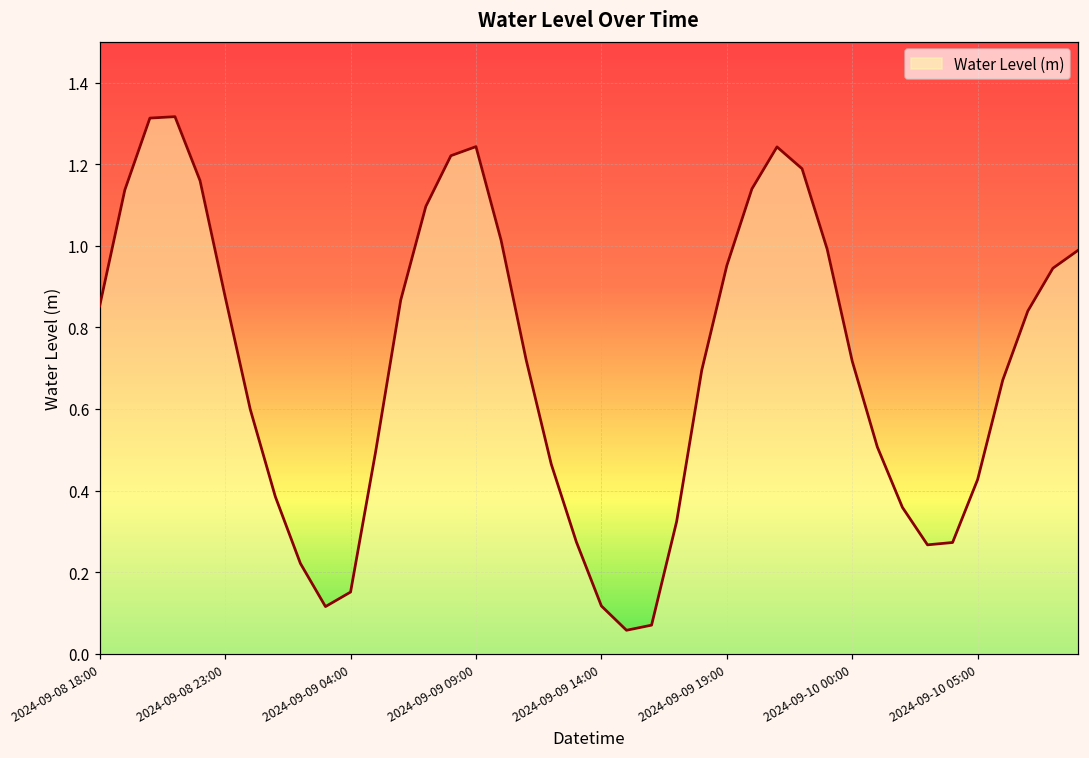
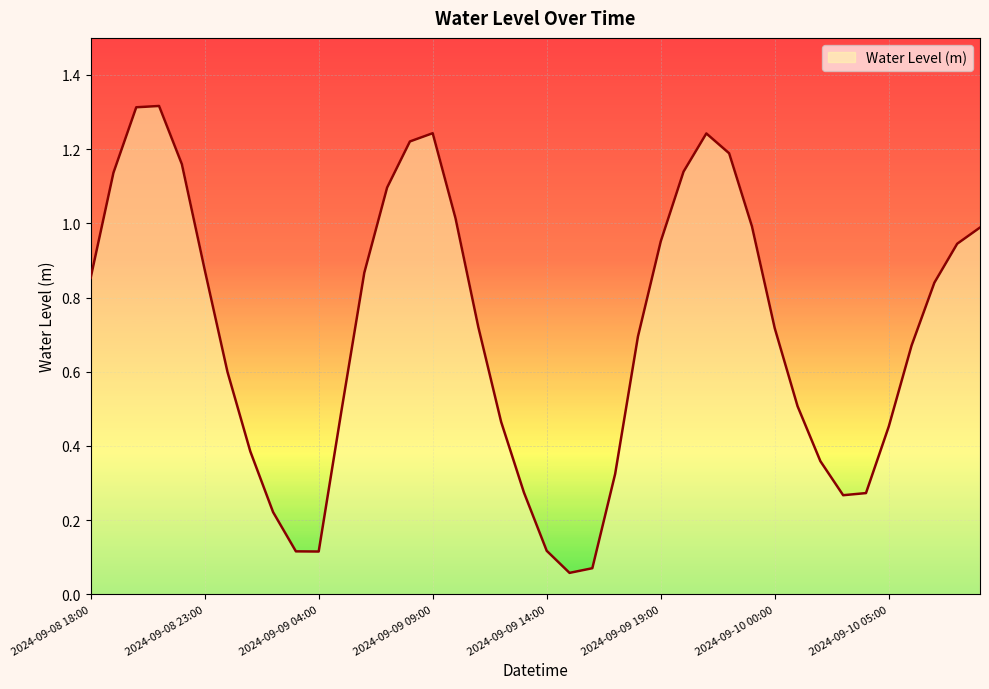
2024-09-09 04:00: 0.15 -> 0.12
2024-09-10 05:00: 0.43 -> 0.45
